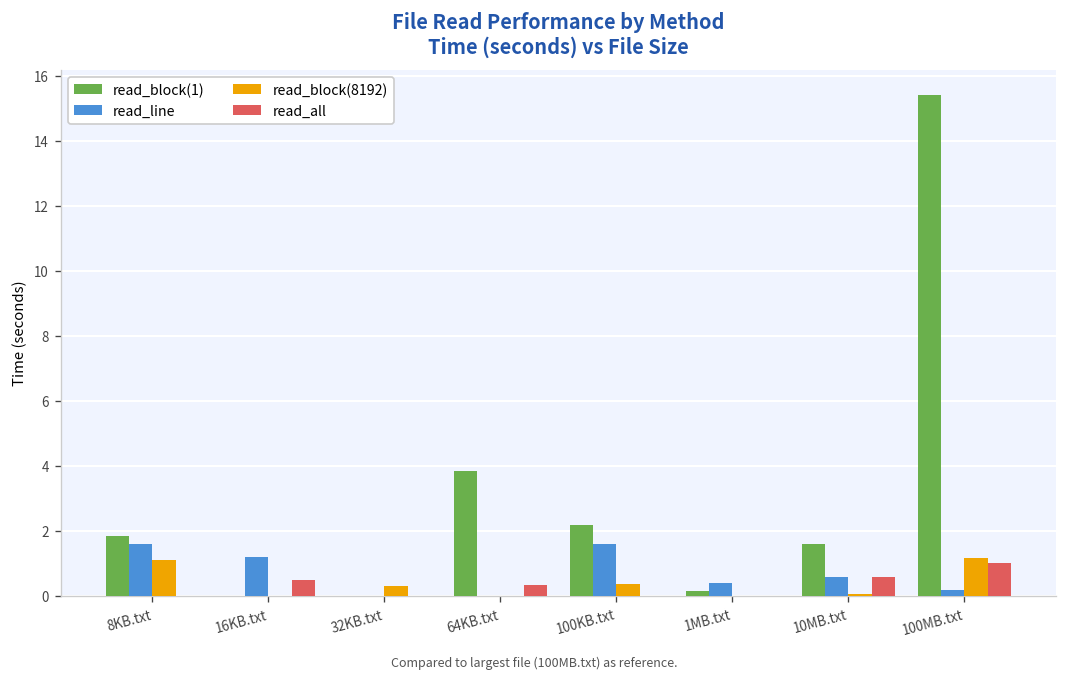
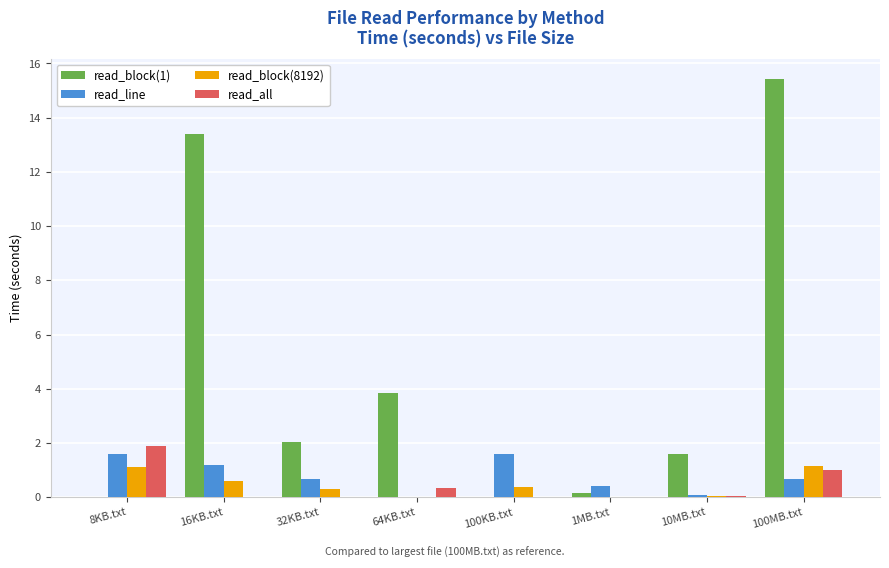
read_block(1), 8KB.txt: 1.8 -> 0.0
read_all, 8KB.txt: 0.0 -> 1.9
read_block(1), 16KB.txt: 0.0 -> 13.4
read_block(8192), 16KB.txt: 0.0 -> 0.6
read_all, 16KB.txt: 0.5 -> 0.0
read_block(1), 32KB.txt: 0.0 -> 2.0
read_line, 32KB.txt: 0.0 -> 0.7
read_block(1), 100KB.txt: 2.2 -> 0.0
read_line, 10MB.txt: 0.6 -> 0.1
read_all, 10MB.txt: 0.6 -> 0.1
read_line, 100MB.txt: 0.2 -> 0.7
